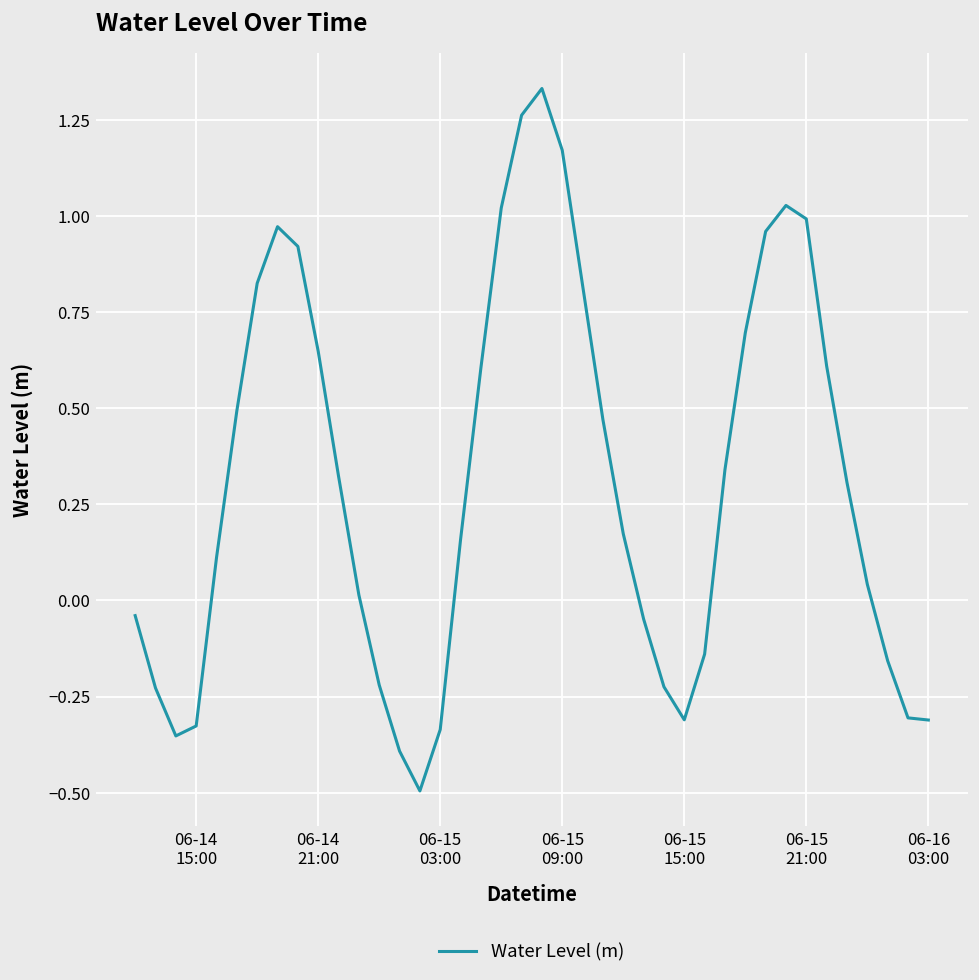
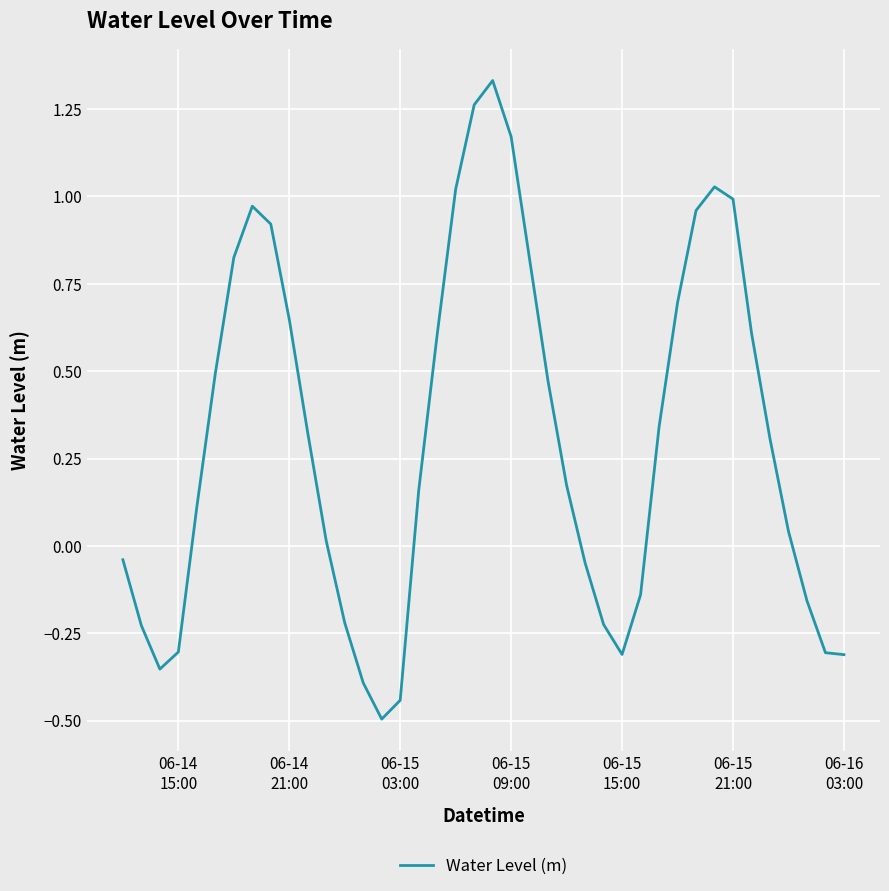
06-14 15:00: -0.33 -> -0.30
06-15 03:00: -0.34 -> -0.44
